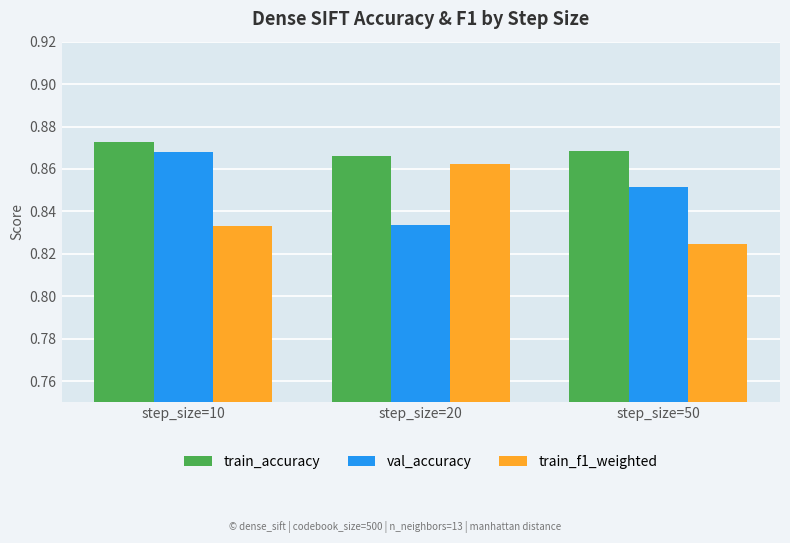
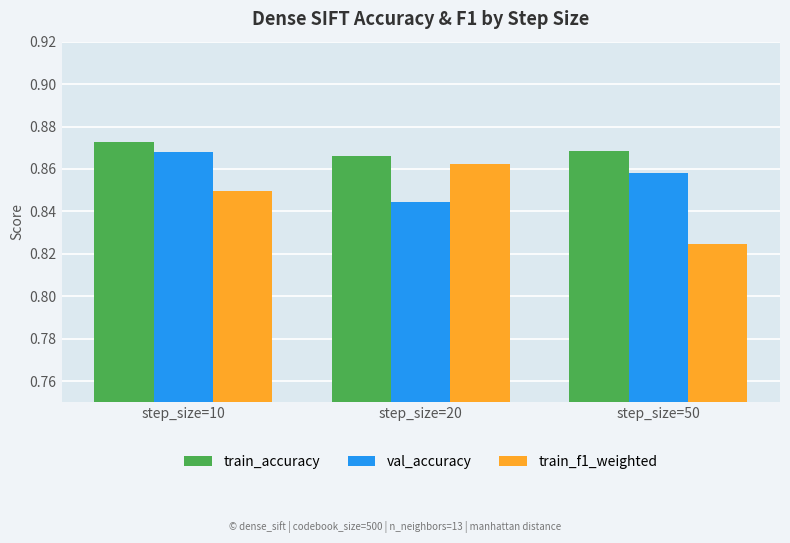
train_f1_weighted, step_size=10: 0.833 -> 0.850
val_accuracy, step_size=20: 0.834 -> 0.844
val_accuracy, step_size=50: 0.852 -> 0.858
